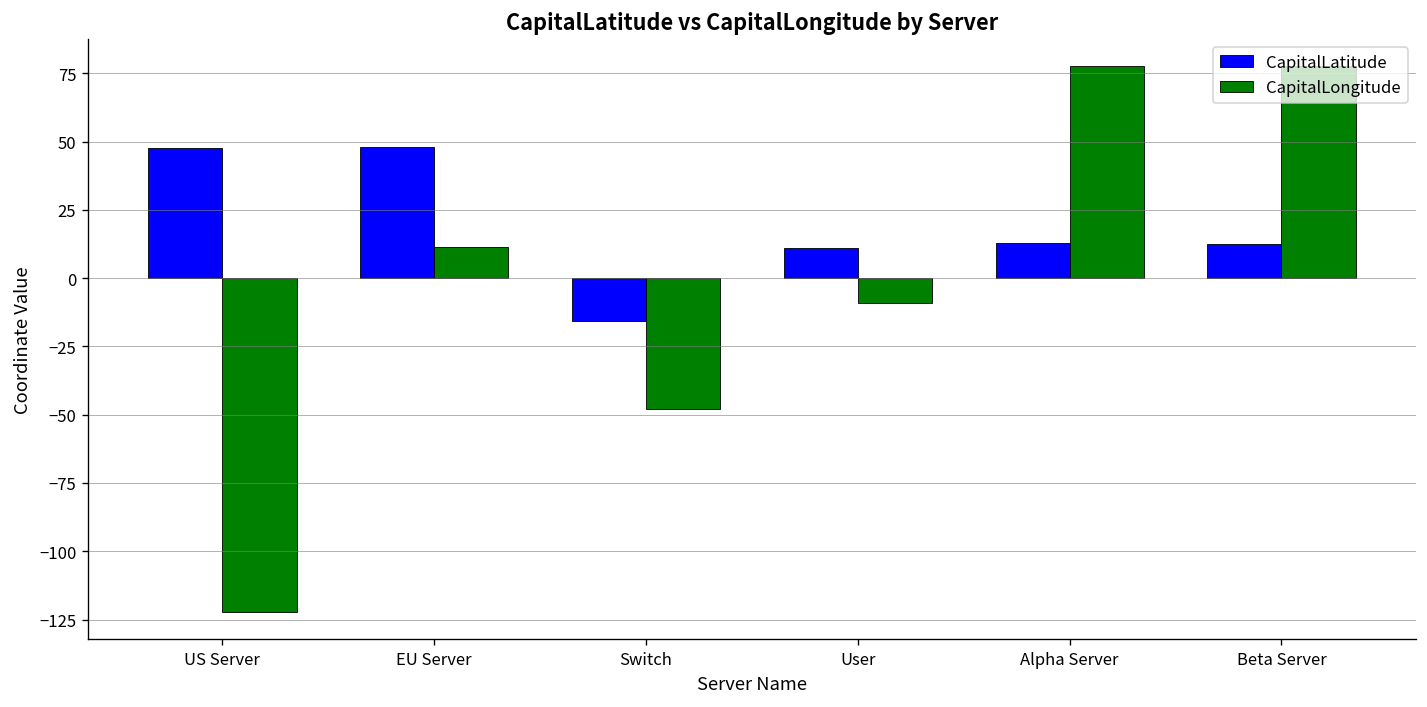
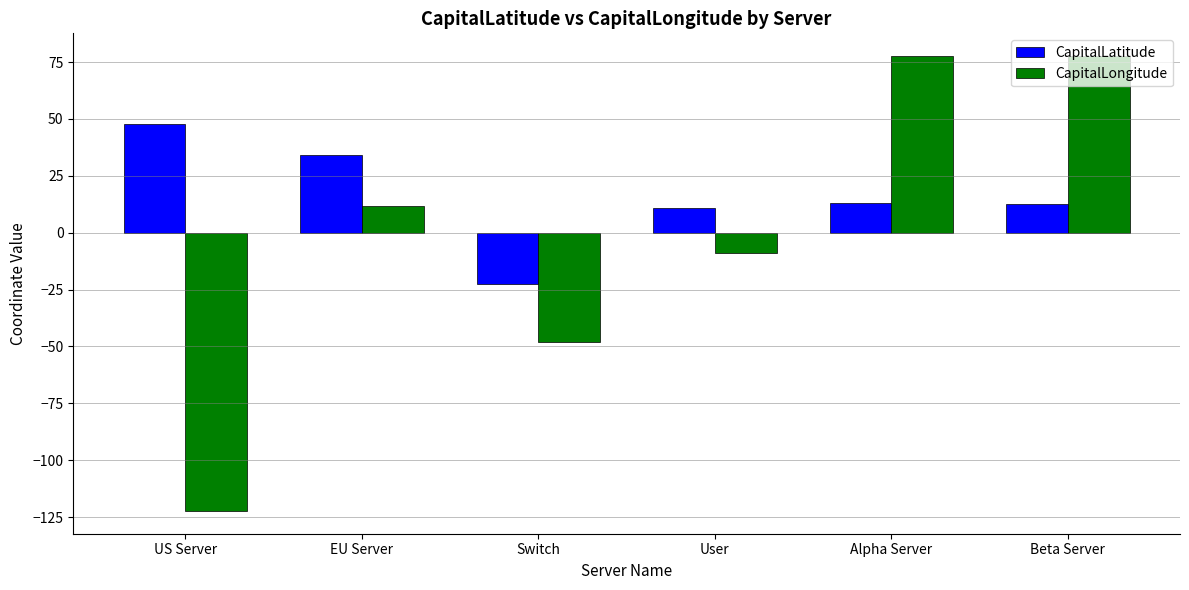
CapitalLatitude, EU Server: 48 -> 34
CapitalLatitude, Switch: -16 -> -22
